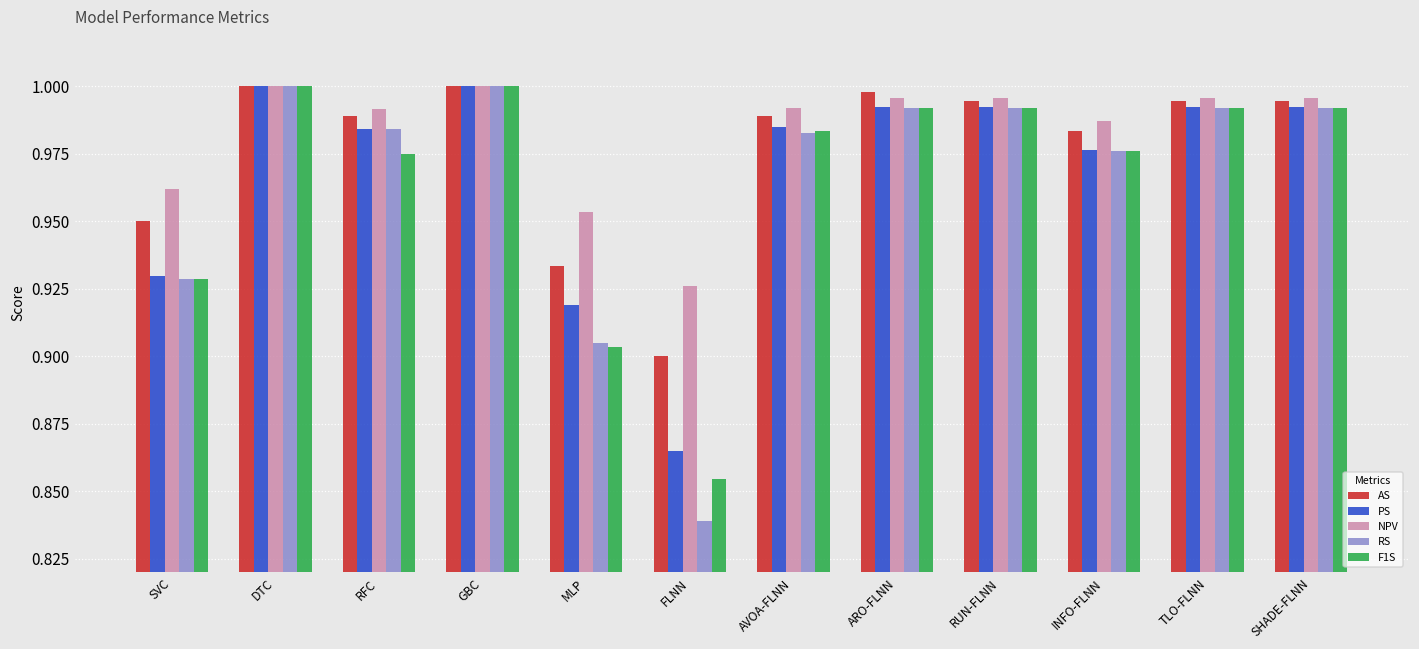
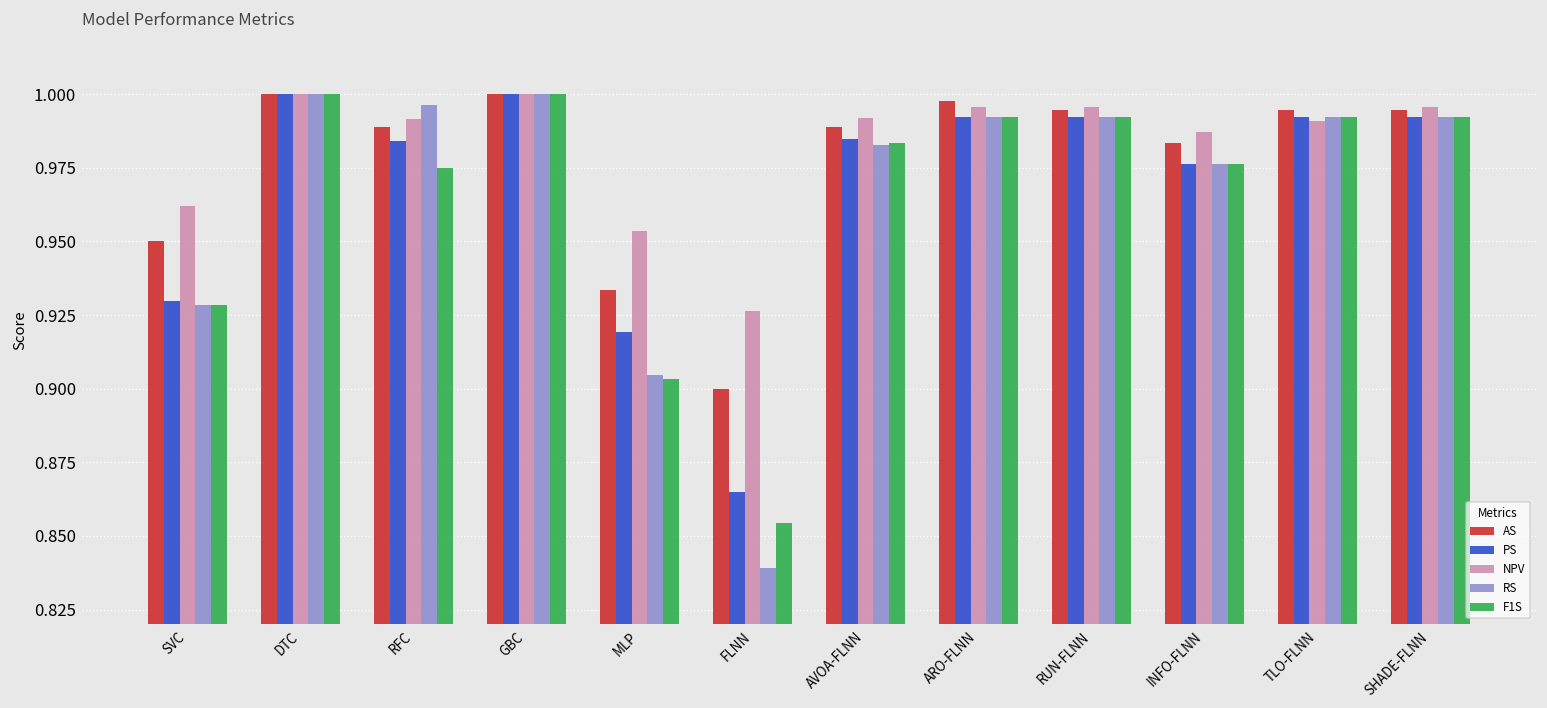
RS, RFC: 0.984 -> 0.996
NPV, TLO-FLNN: 0.996 -> 0.991
